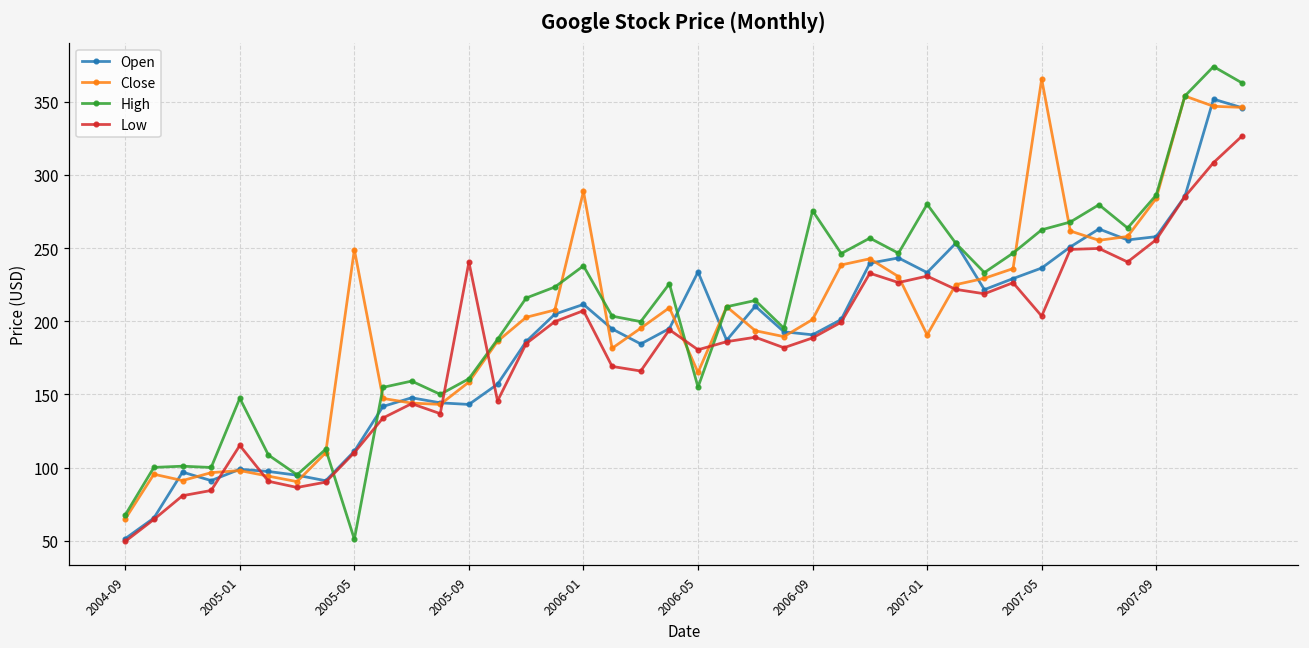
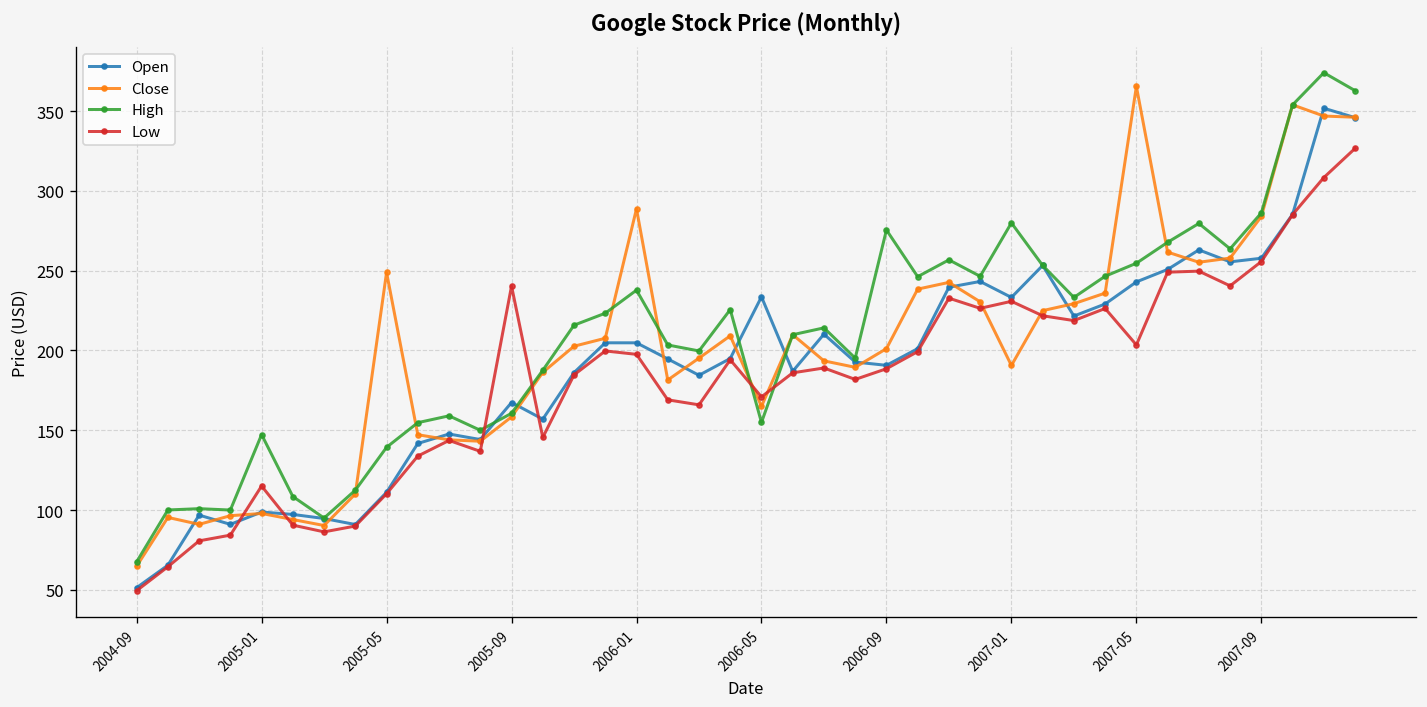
High, 2005-05: 51 -> 139
Open, 2005-09: 143 -> 167
Open, 2006-01: 211 -> 205
Low, 2006-01: 207 -> 198
Low, 2006-05: 180 -> 171
Open, 2007-05: 236 -> 243
High, 2007-05: 262 -> 255
